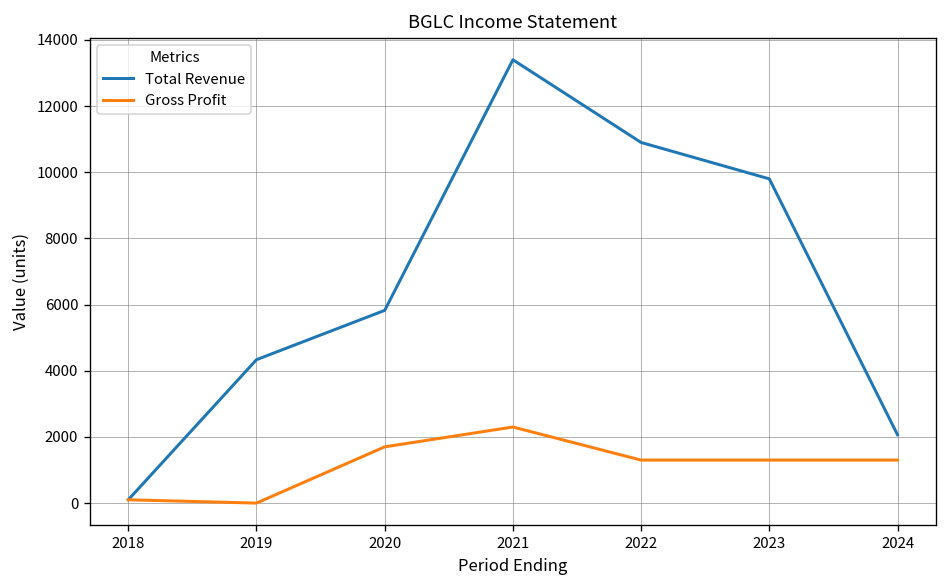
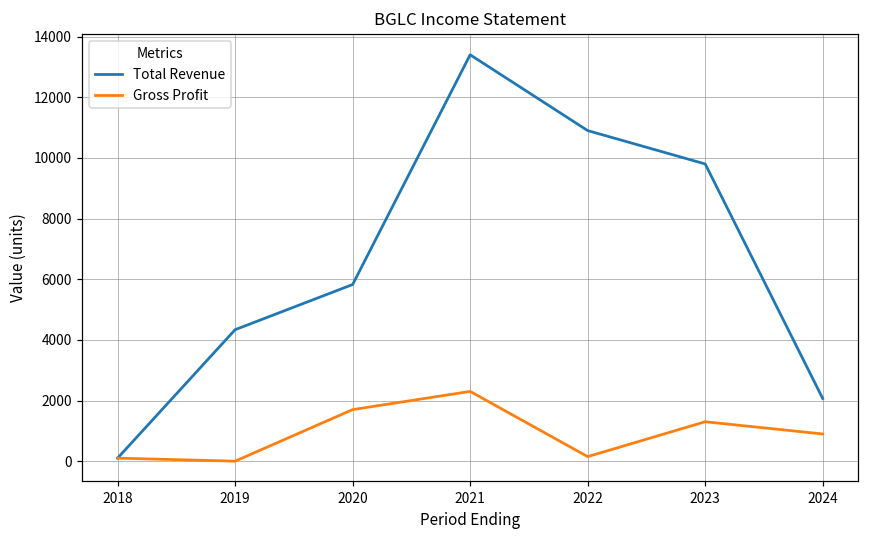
Gross Profit, 2022: 1300 -> 200
Gross Profit, 2024: 1300 -> 900
